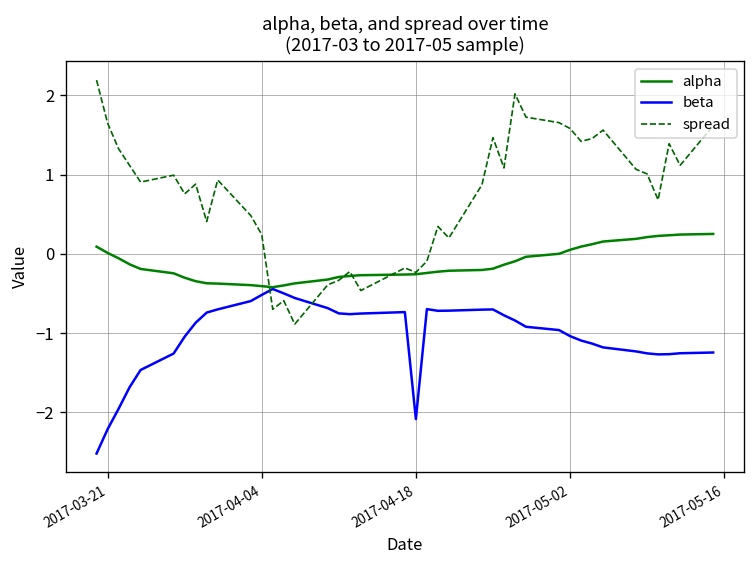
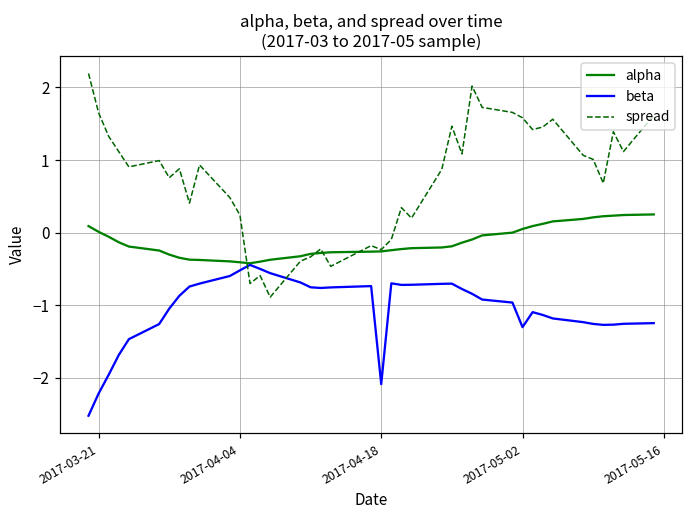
beta, 2017-05-02: -1.0 -> -1.3
